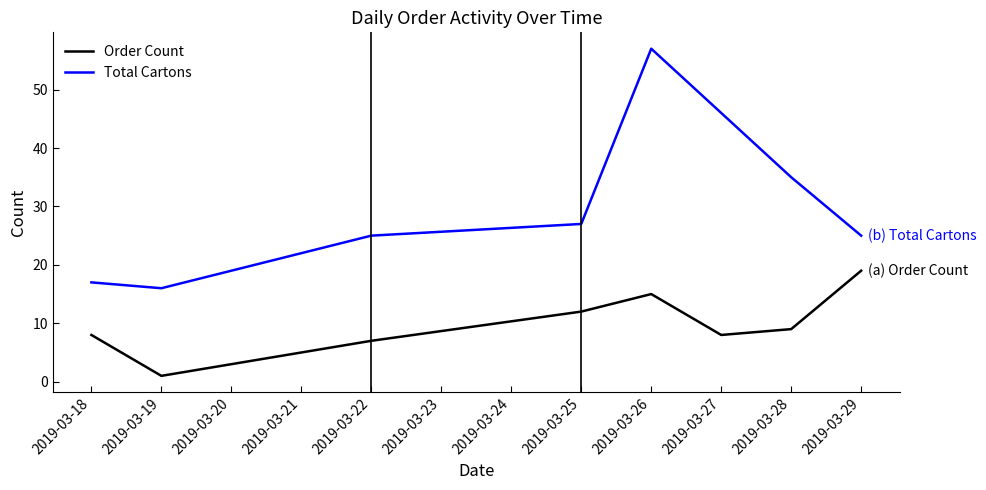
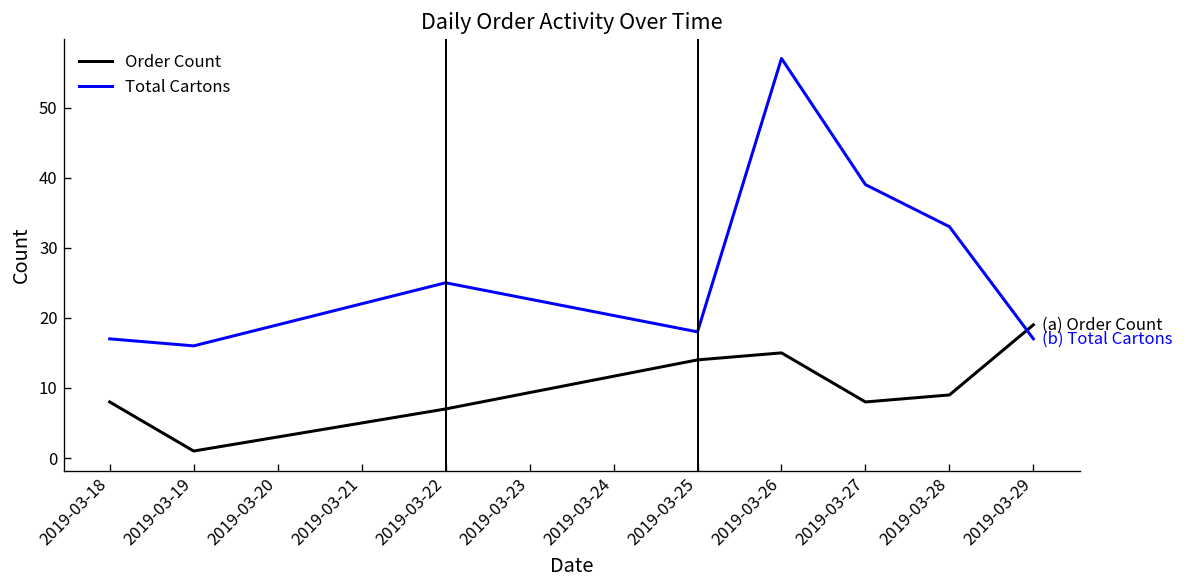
Order Count, 2019-03-25: 12 -> 14
Total Cartons, 2019-03-25: 27 -> 18
Total Cartons, 2019-03-27: 46 -> 39
Total Cartons, 2019-03-28: 35 -> 33
Total Cartons, 2019-03-29: 25 -> 17
